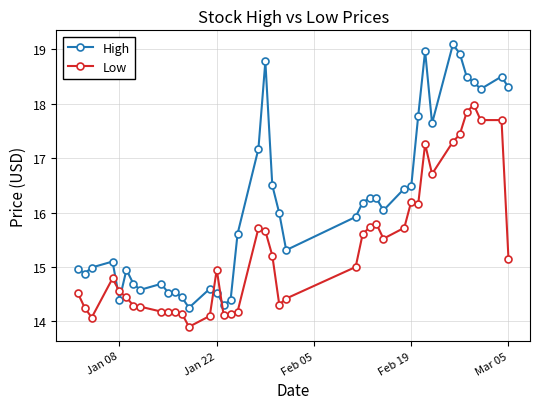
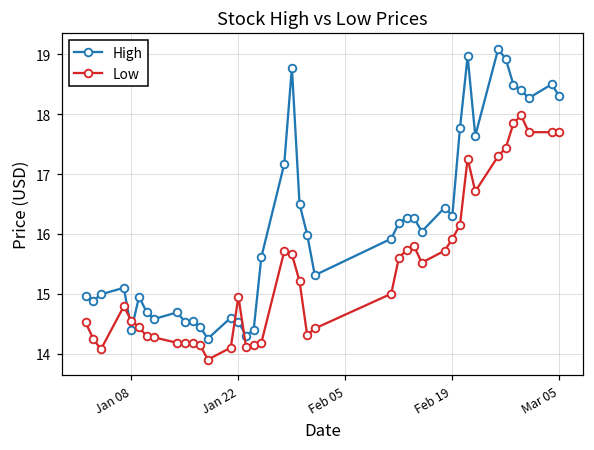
High, Feb 19: 16.5 -> 16.3
Low, Feb 19: 16.2 -> 15.9
Low, Mar 05: 15.2 -> 17.7
